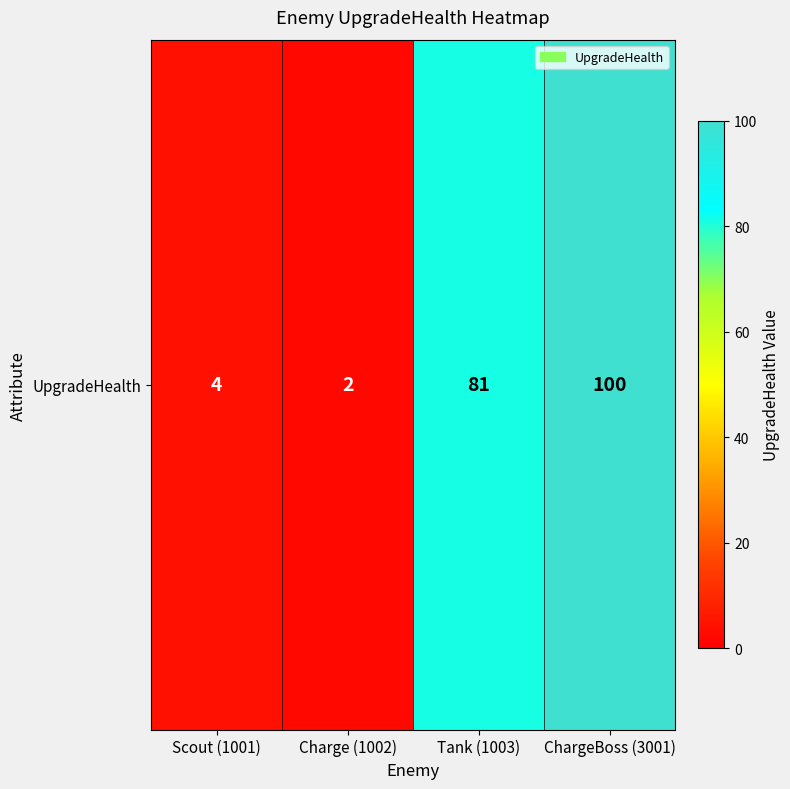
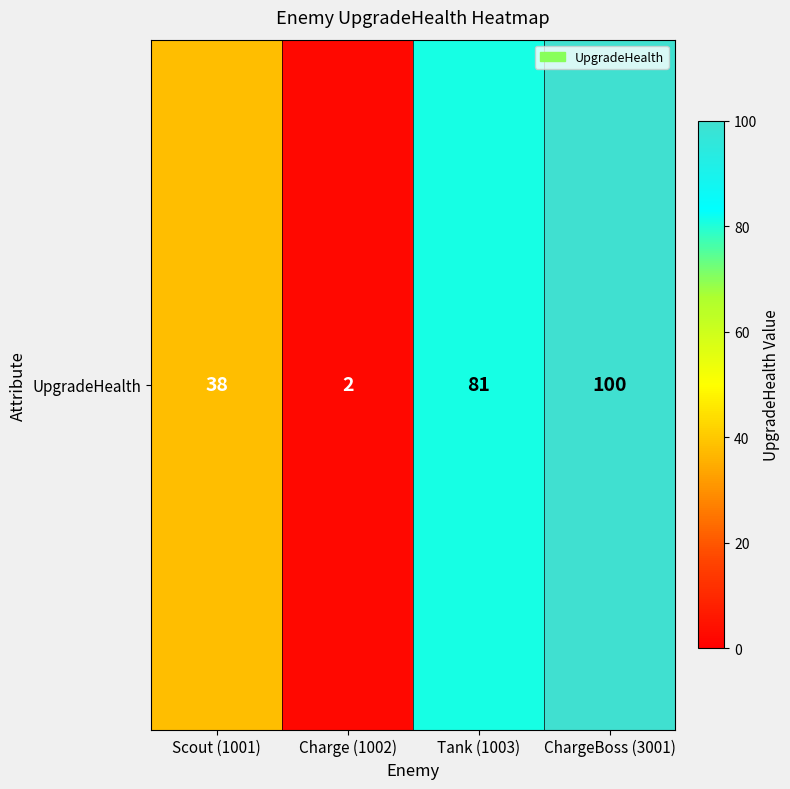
UpgradeHealth, Scout (1001): 4 -> 38
